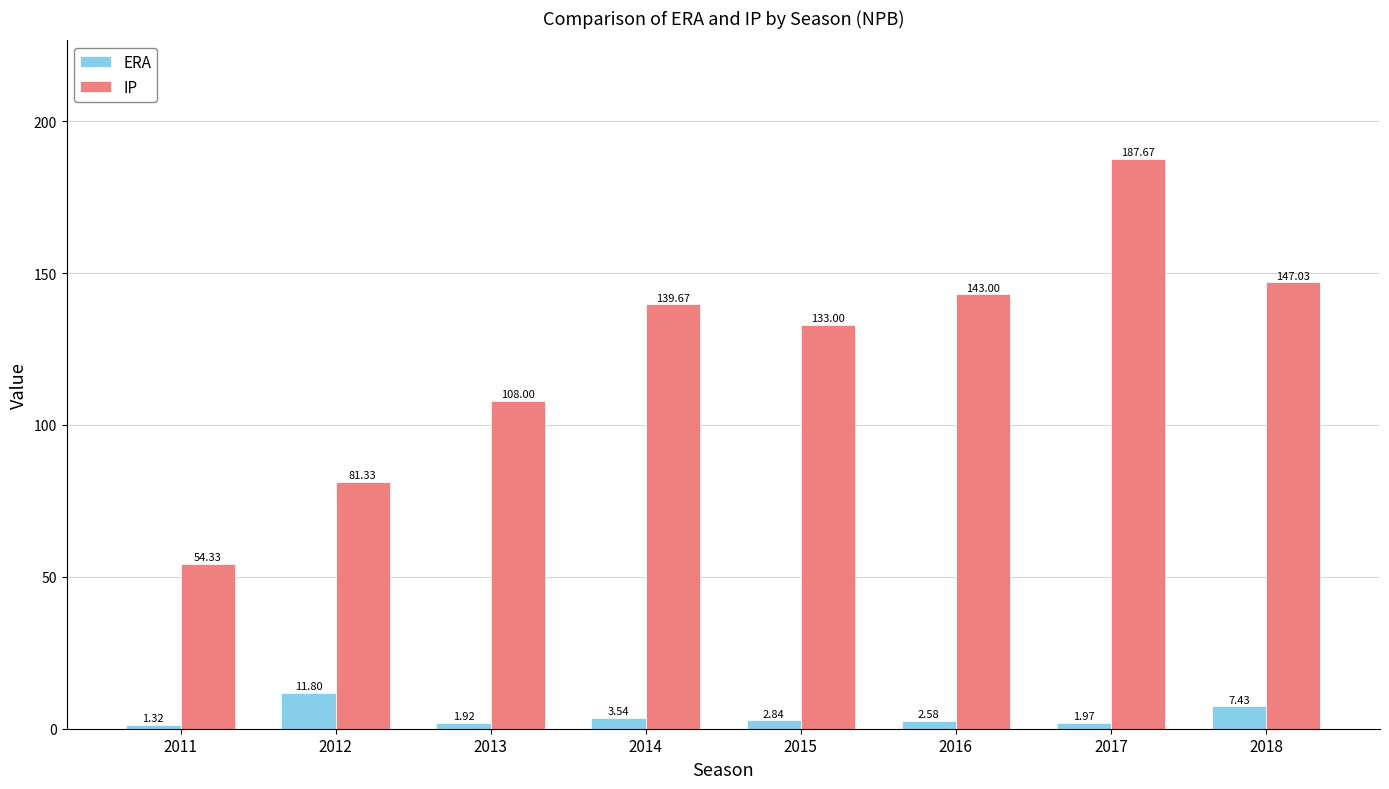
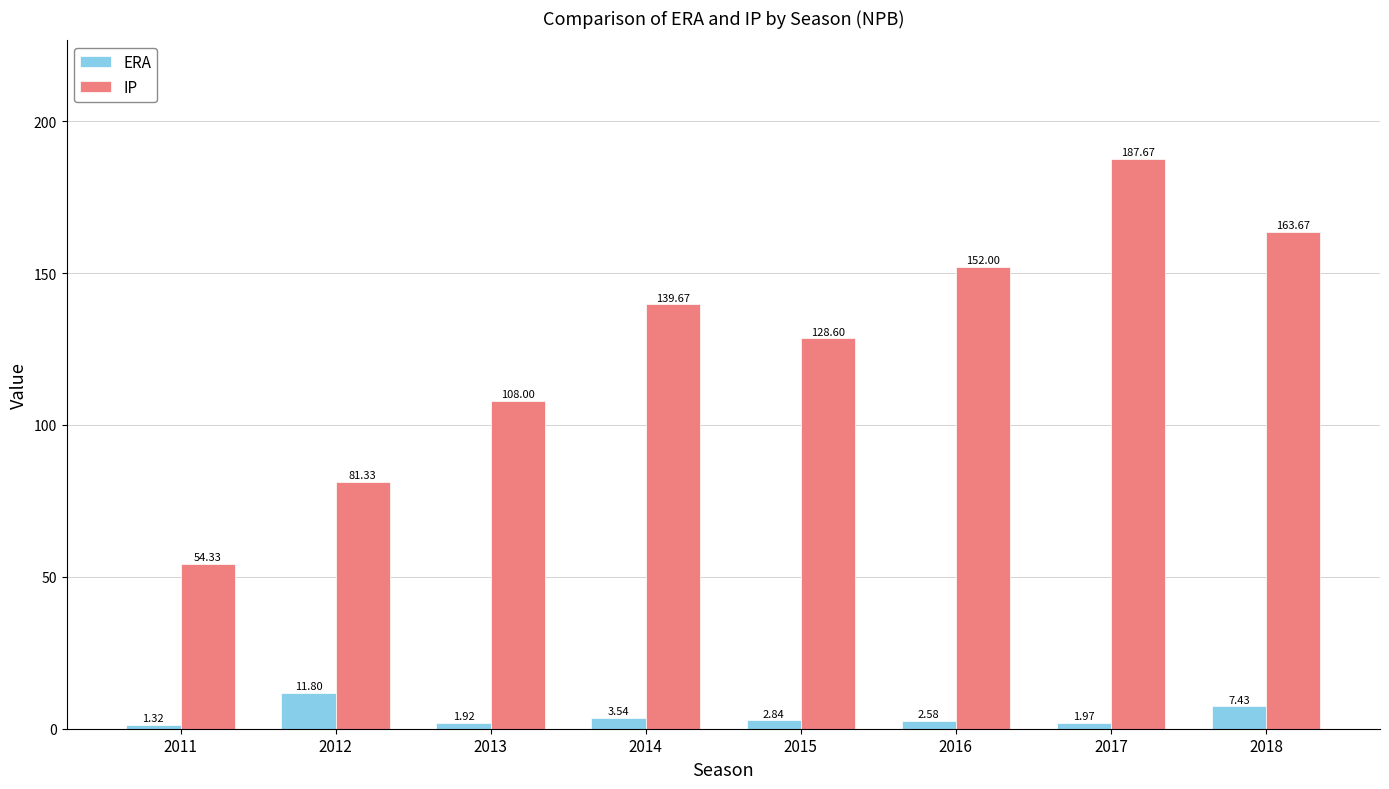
IP, 2015: 133.00 -> 128.60
IP, 2016: 143.00 -> 152.00
IP, 2018: 147.03 -> 163.67
